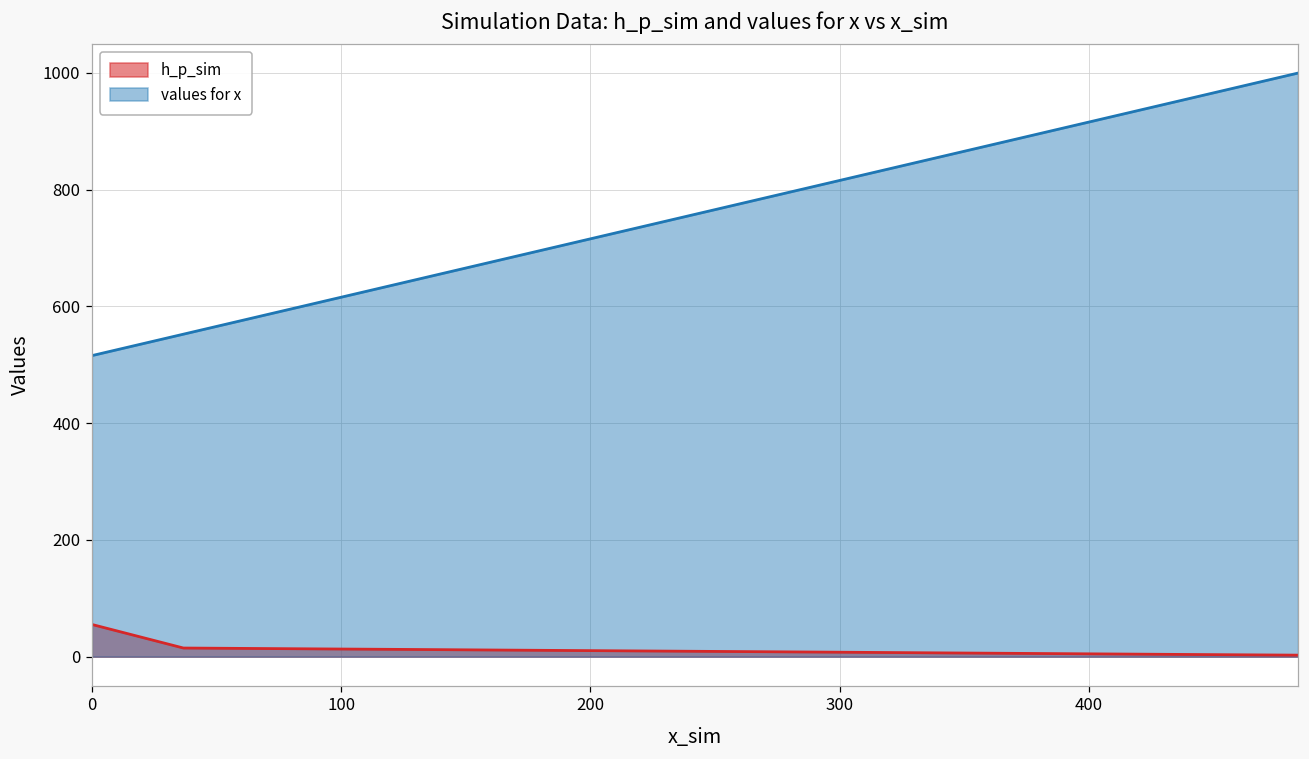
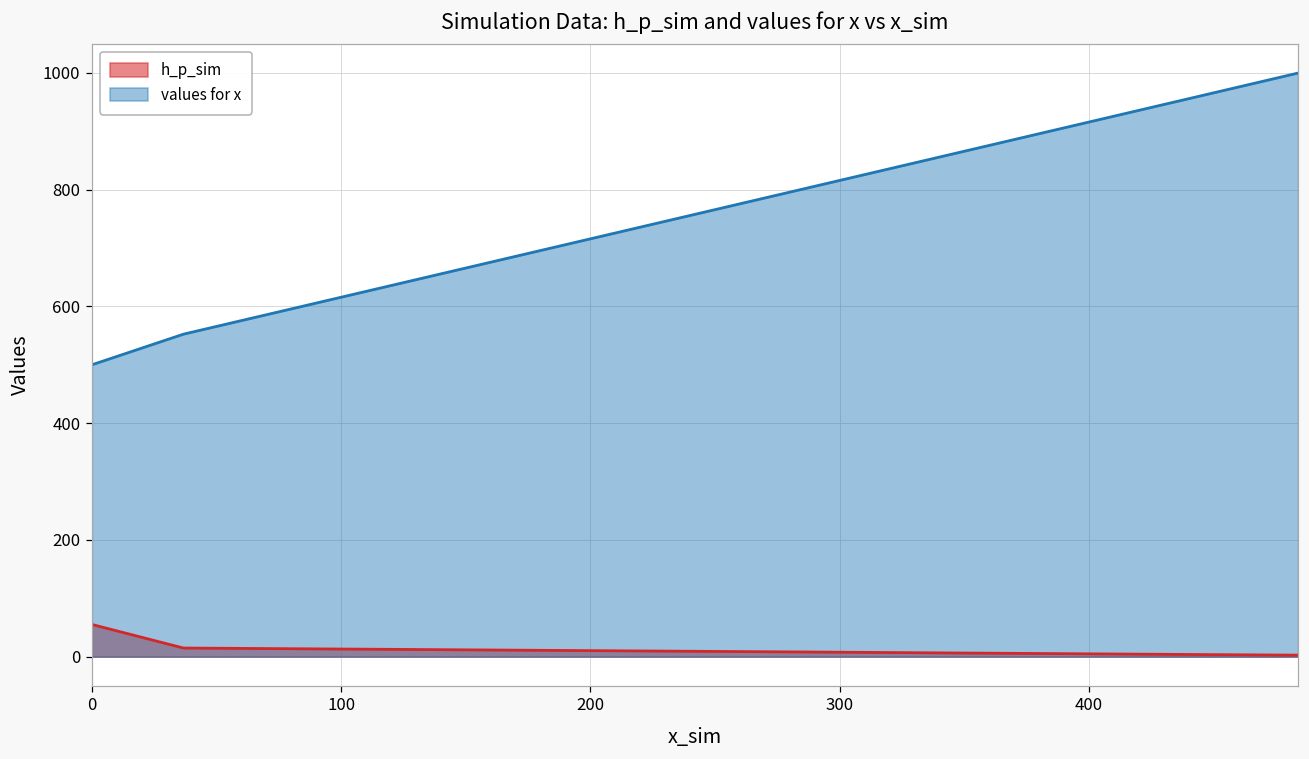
values for x, 0: 520 -> 500
